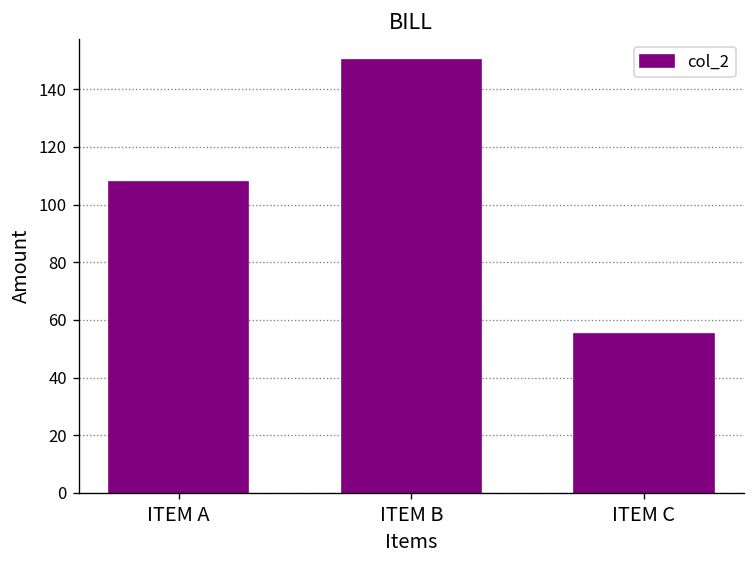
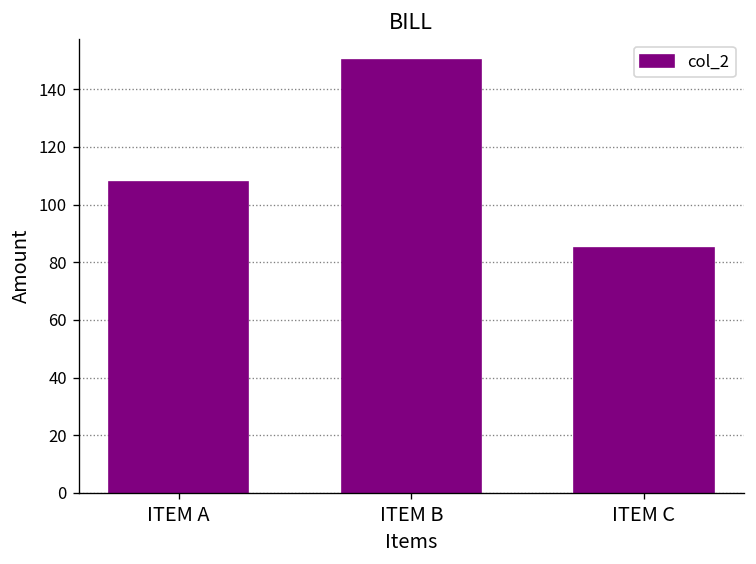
ITEM C: 55 -> 85
